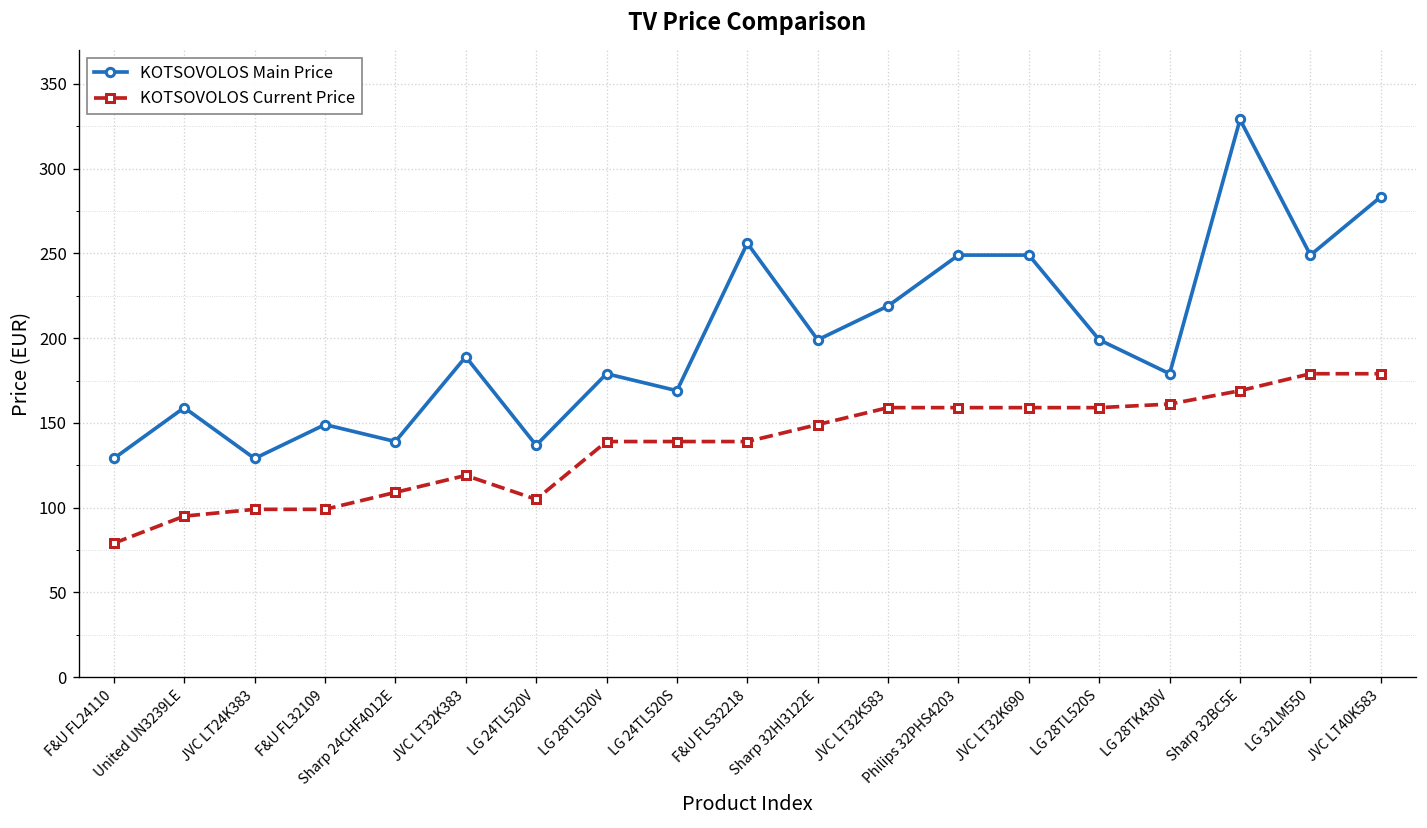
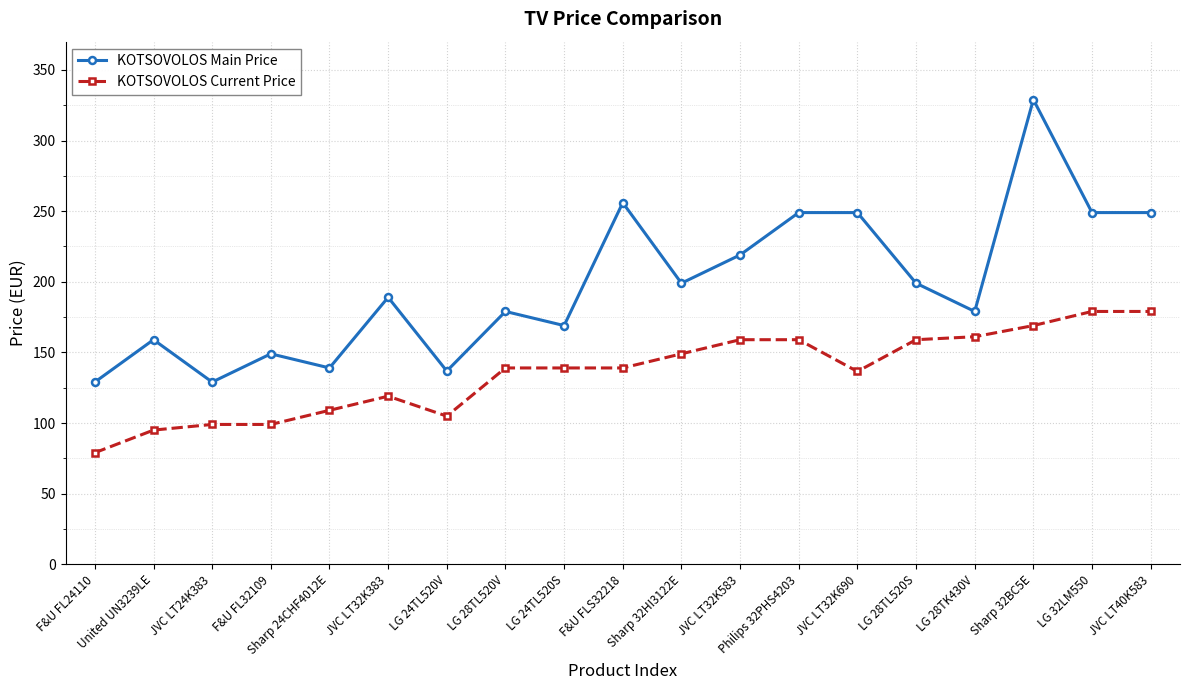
KOTSOVOLOS Current Price, JVC LT32K690: 159 -> 137
KOTSOVOLOS Main Price, JVC LT40K583: 283 -> 249
